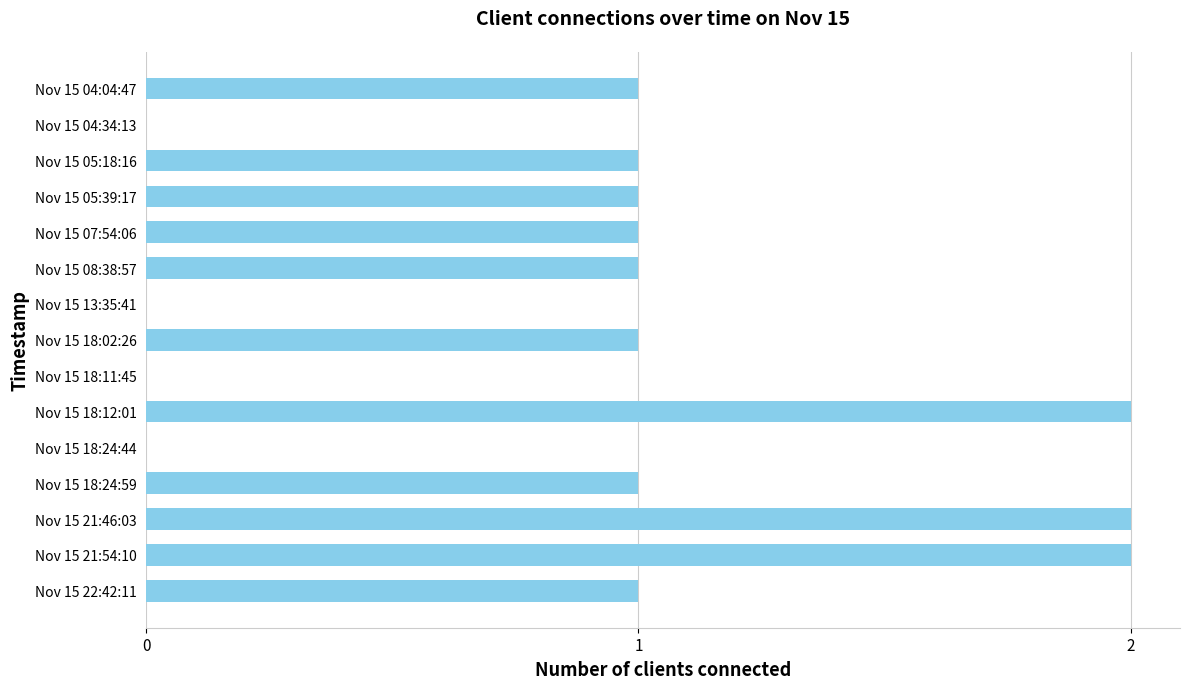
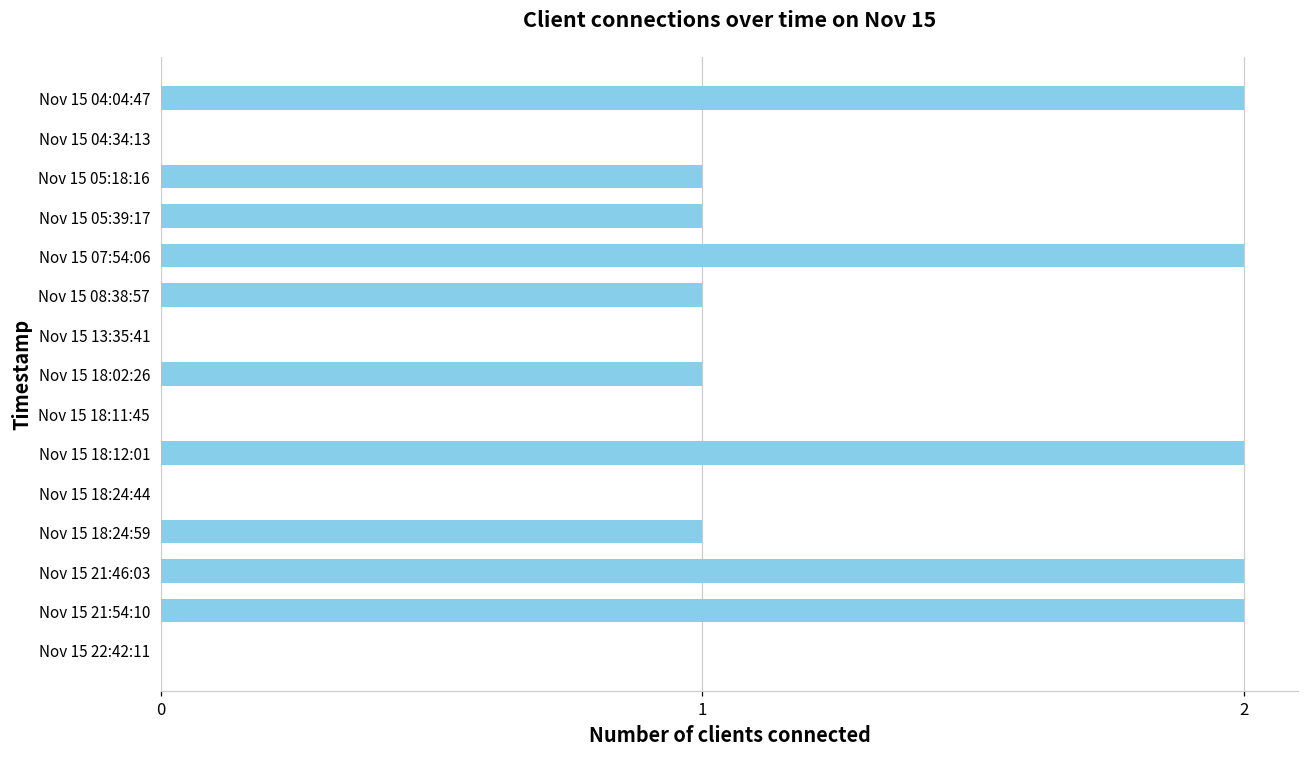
Nov 15 04:04:47: 1 -> 2
Nov 15 07:54:06: 1 -> 2
Nov 15 22:42:11: 1 -> 0
